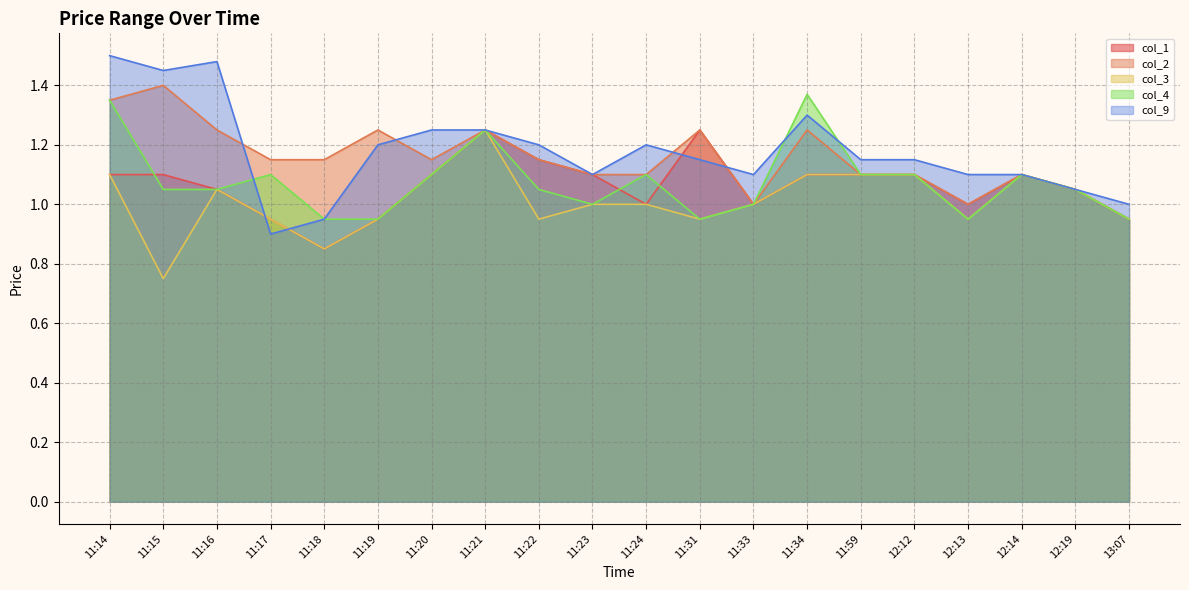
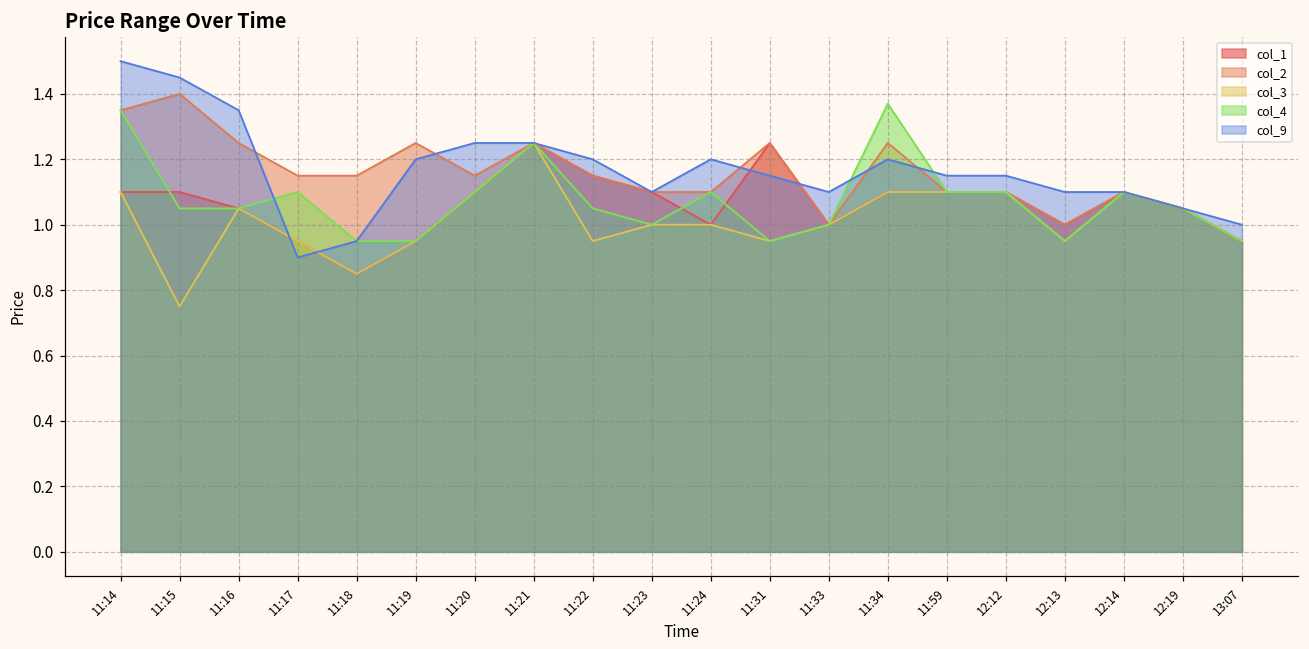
col_9, 11:16: 1.48 -> 1.35
col_9, 11:34: 1.3 -> 1.2
